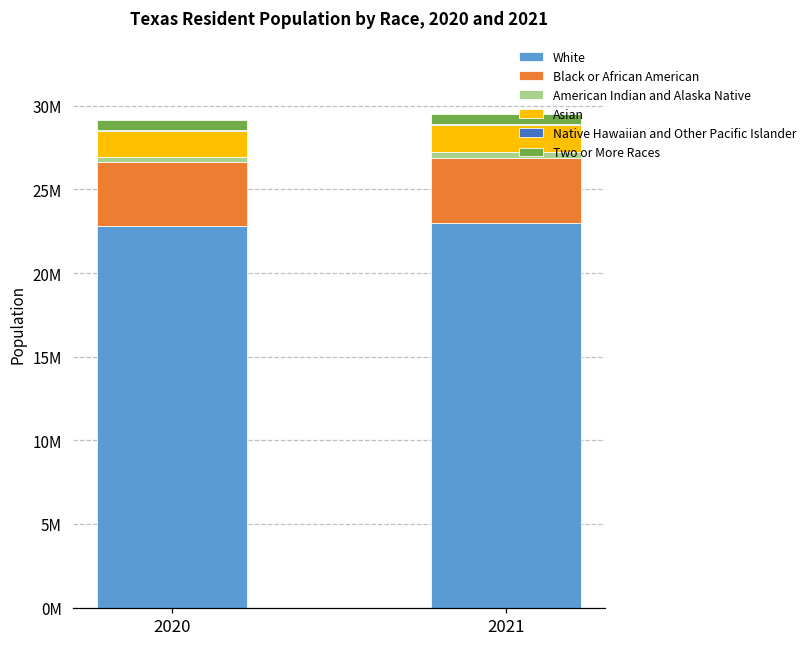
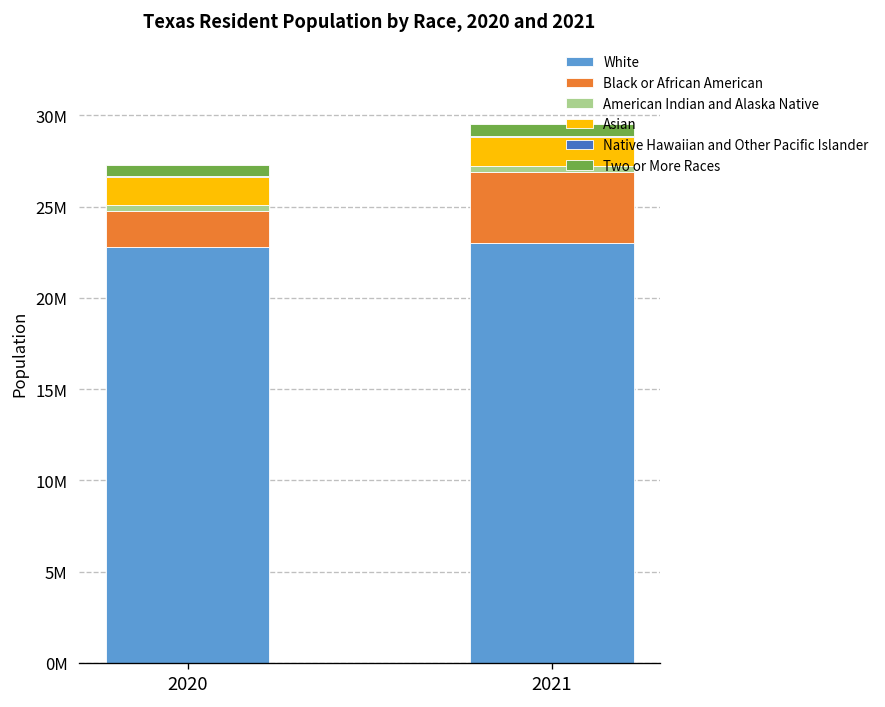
Black or African American, 2020: 3800000 -> 2000000
